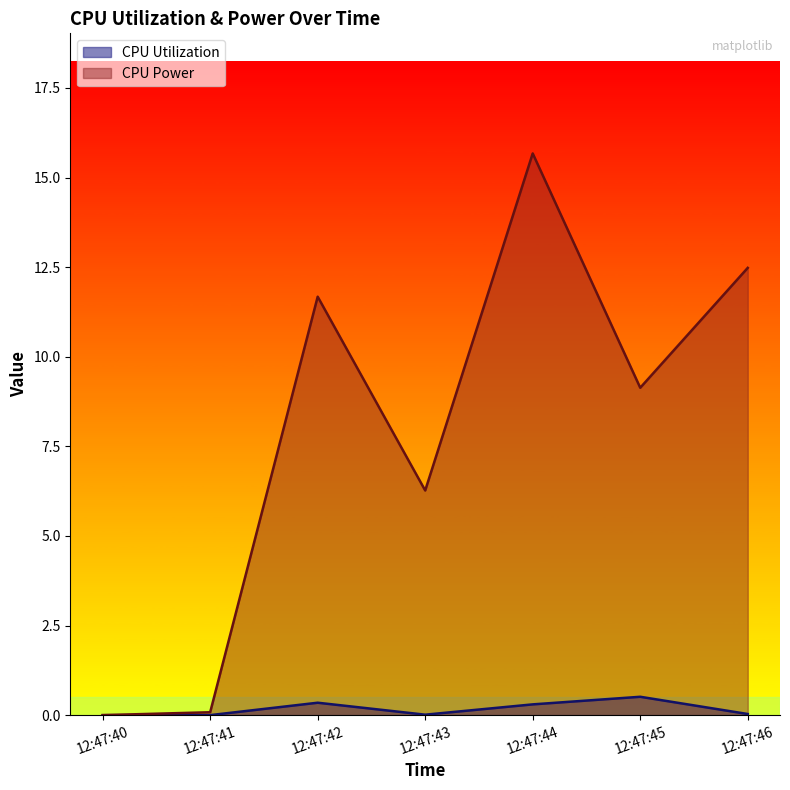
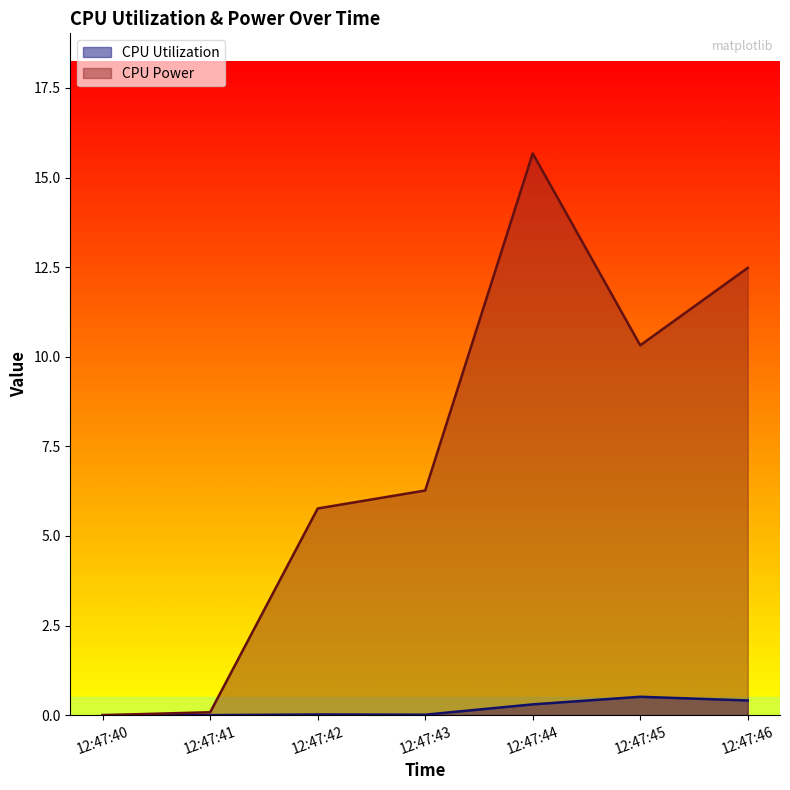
CPU Utilization, 12:47:42: 0.3 -> 0.0
CPU Power, 12:47:42: 11.7 -> 5.8
CPU Power, 12:47:45: 9.1 -> 10.3
CPU Utilization, 12:47:46: 0.0 -> 0.4
